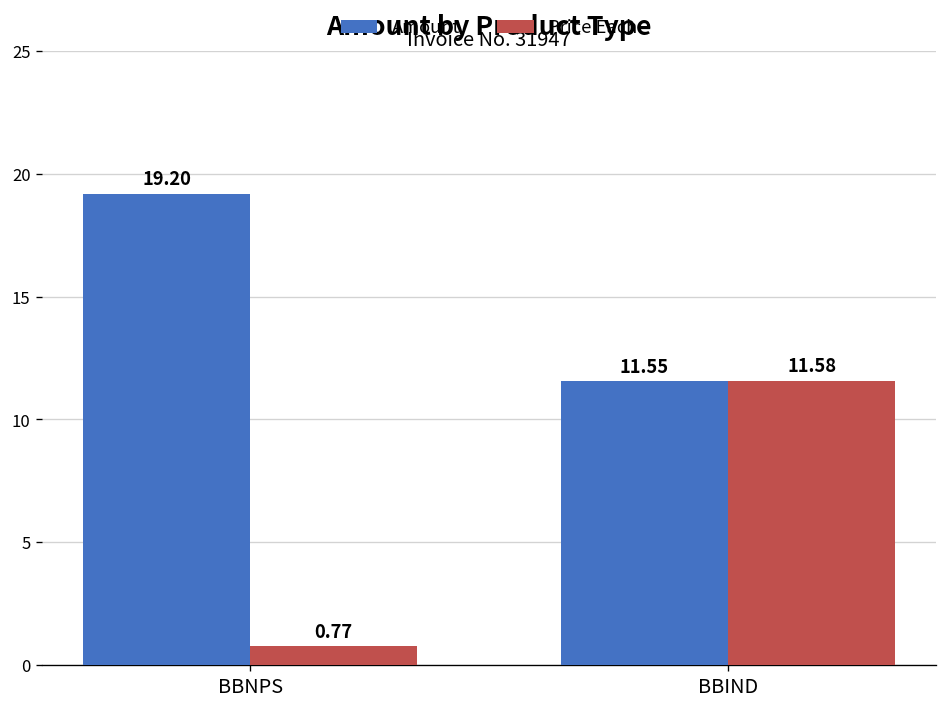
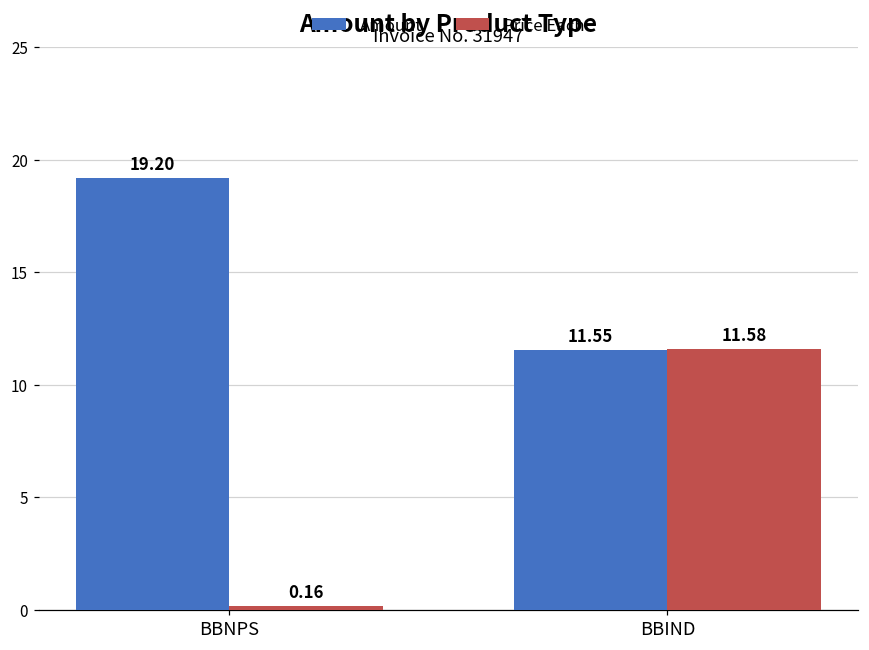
Price Each, BBNPS: 0.77 -> 0.16
